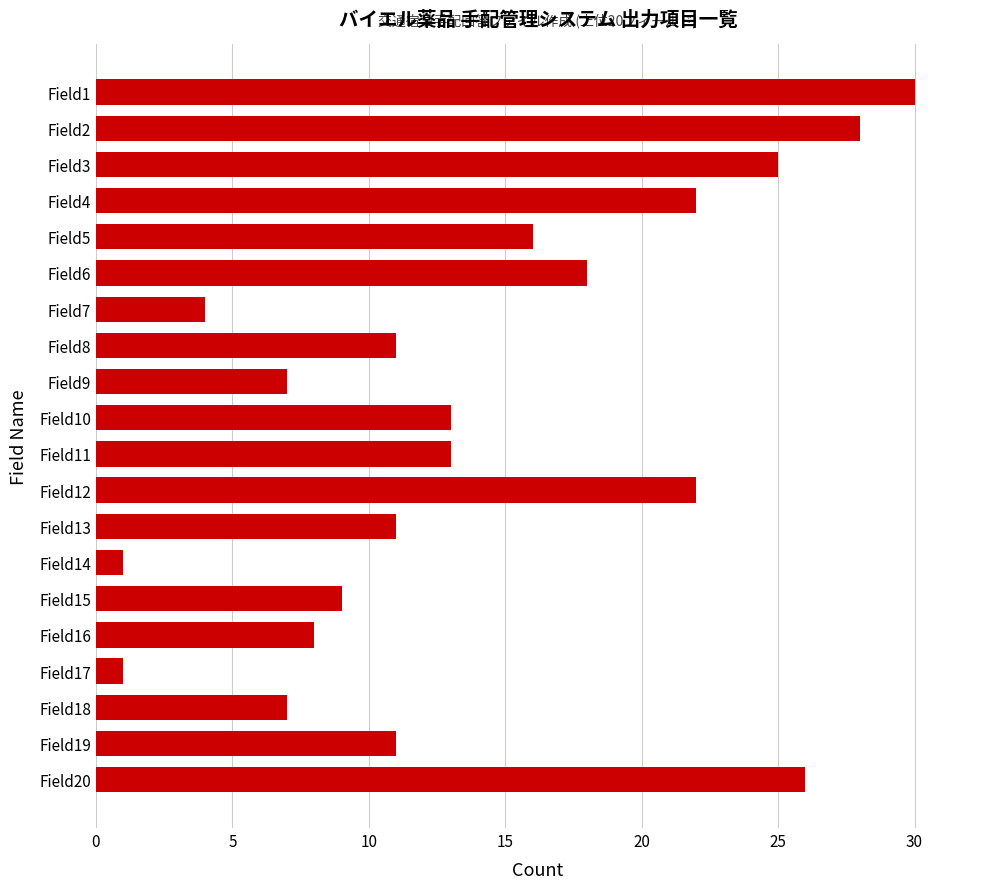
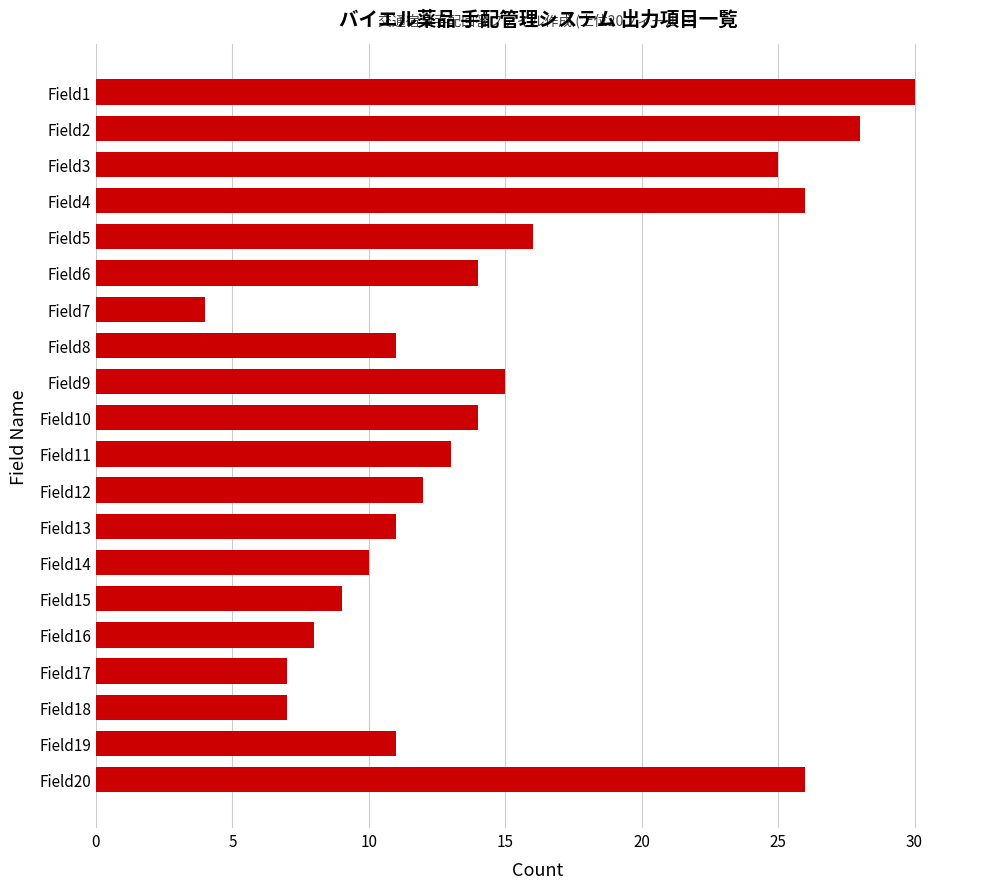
Field4: 22 -> 26
Field6: 18 -> 14
Field9: 7 -> 15
Field10: 13 -> 14
Field12: 22 -> 12
Field14: 1 -> 10
Field17: 1 -> 7
